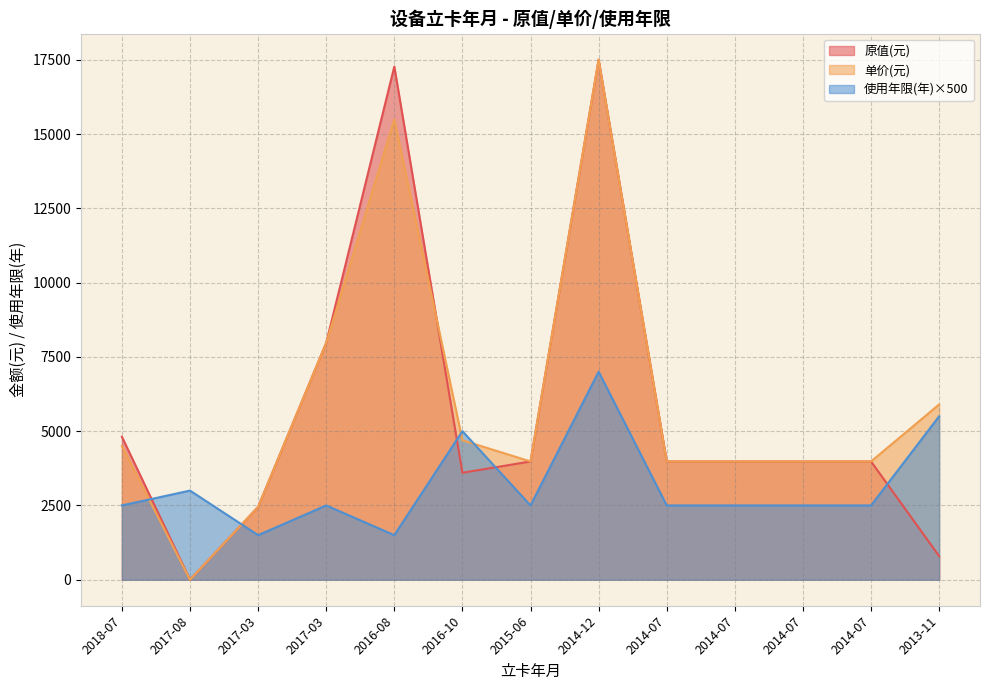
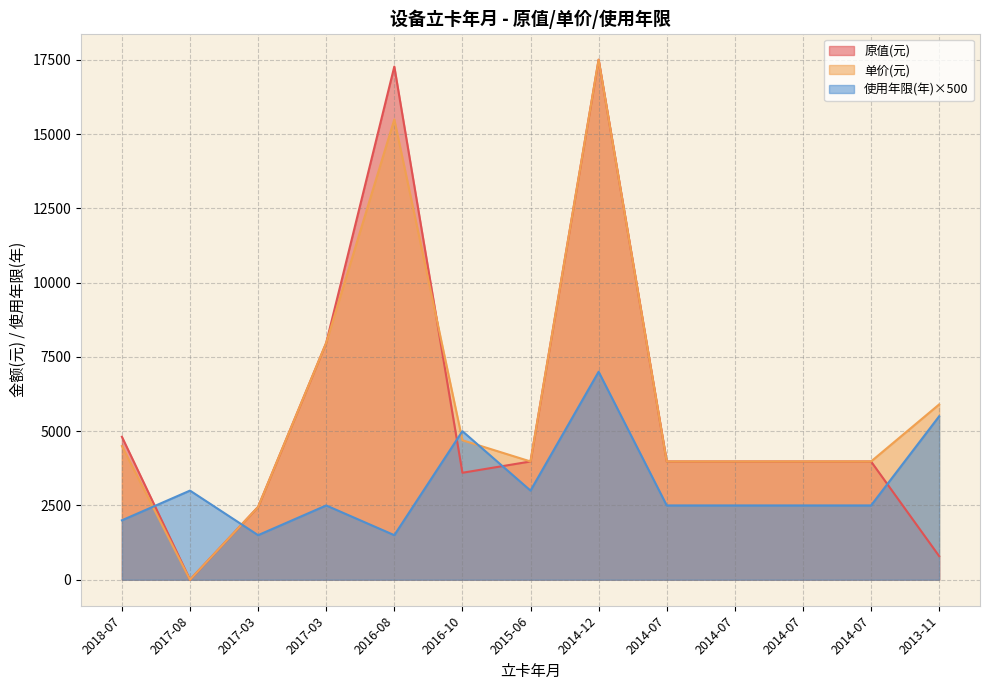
使用年限(年)×500, 2018-07: 2500 -> 2000
使用年限(年)×500, 2015-06: 2500 -> 3000
